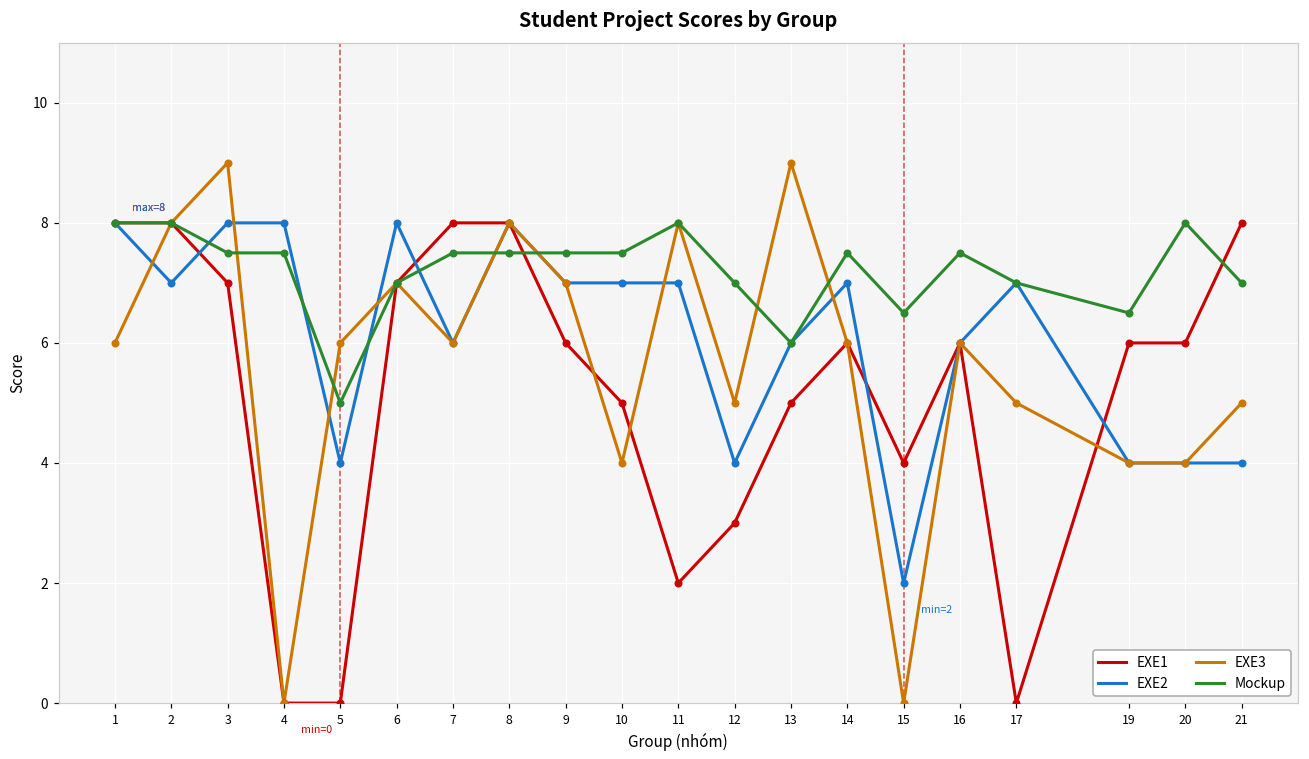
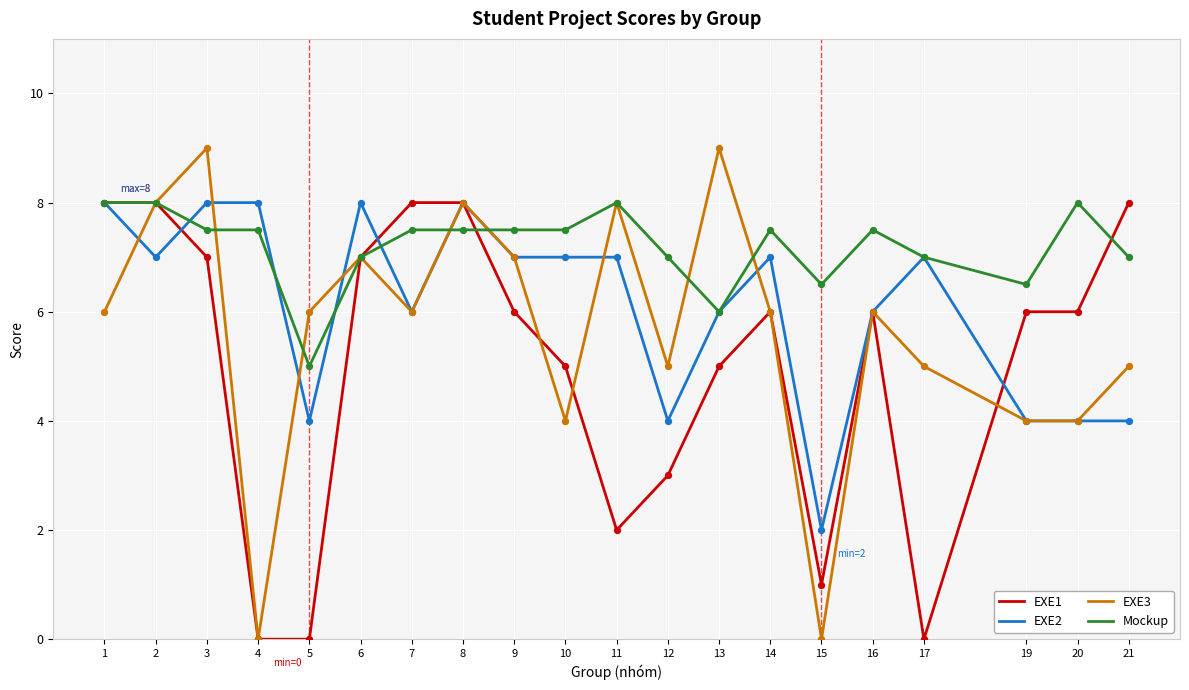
EXE1, 15: 4 -> 1
